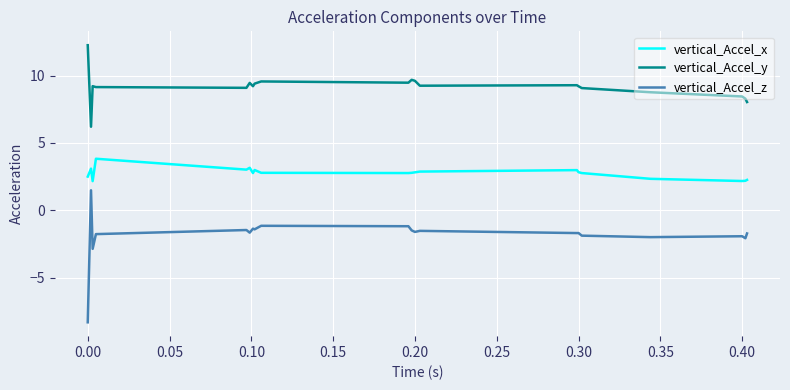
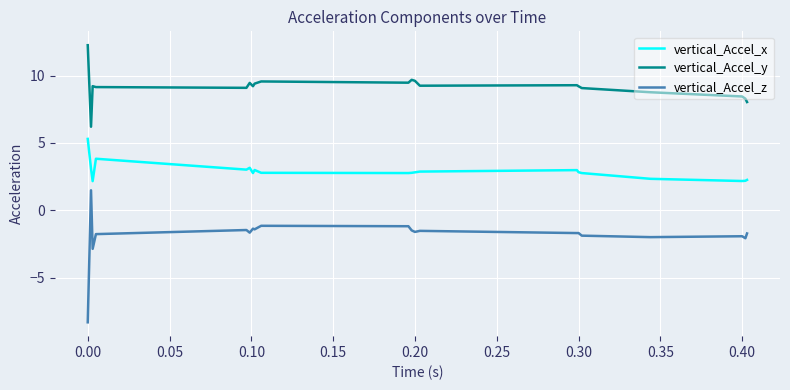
vertical_Accel_x, 0.00: 2.5 -> 5.3
